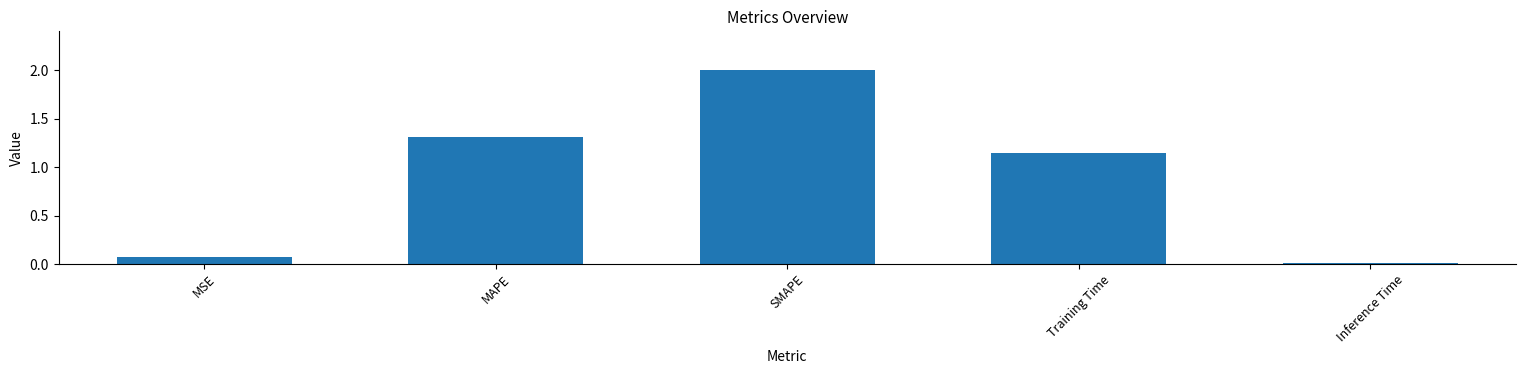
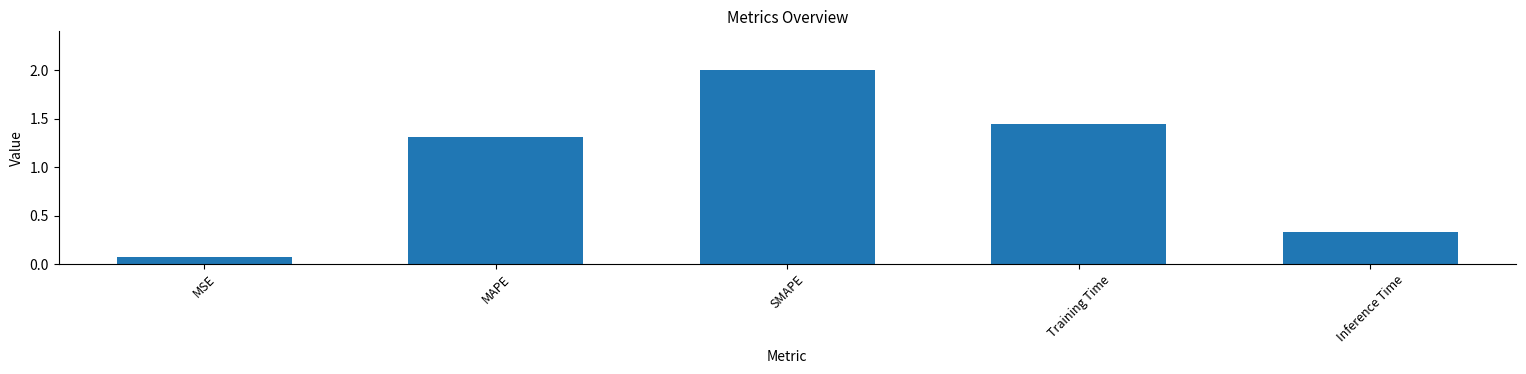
Training Time: 1.1 -> 1.4
Inference Time: 0.0 -> 0.3
